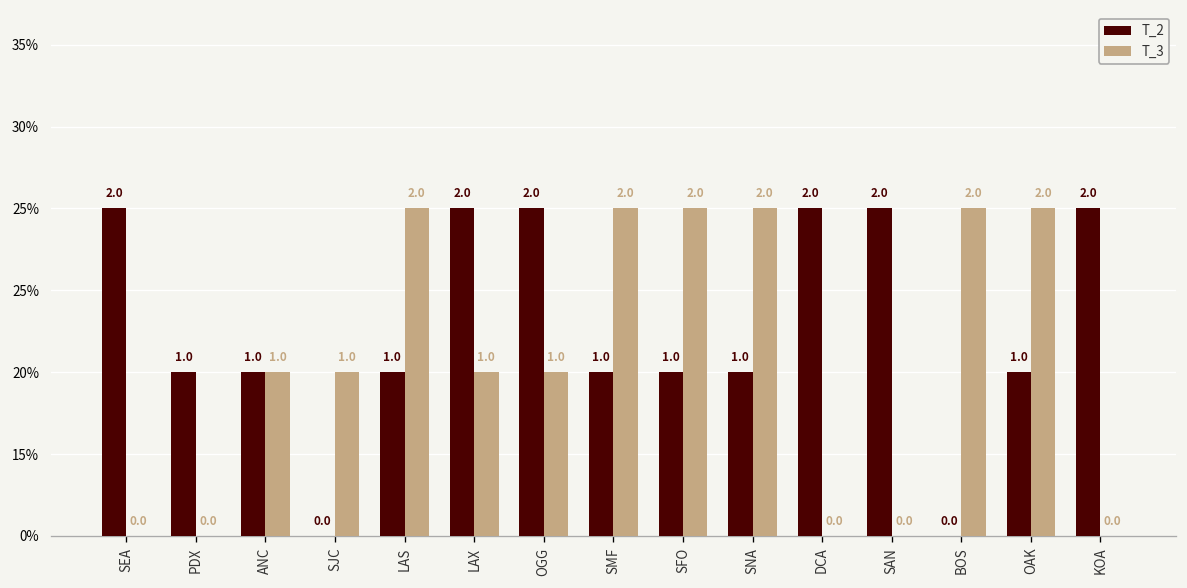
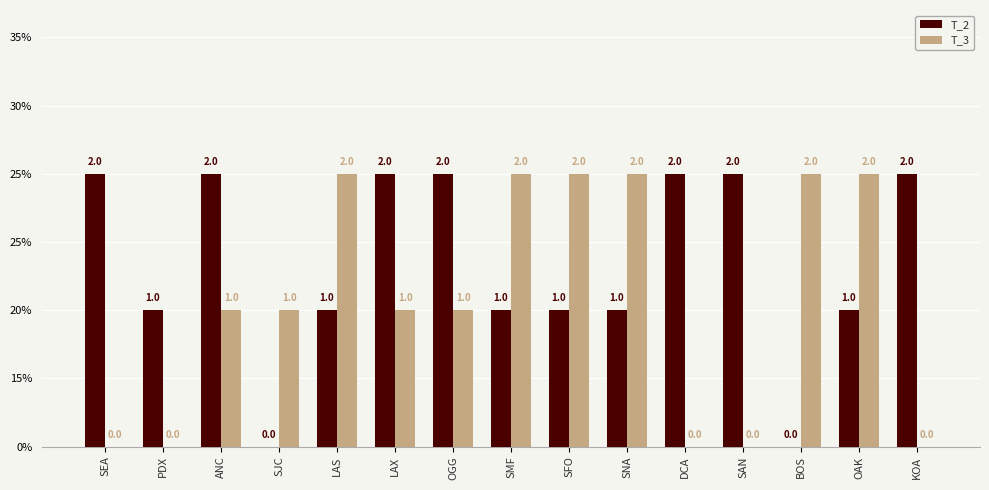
T_2, ANC: 1.0 -> 2.0
